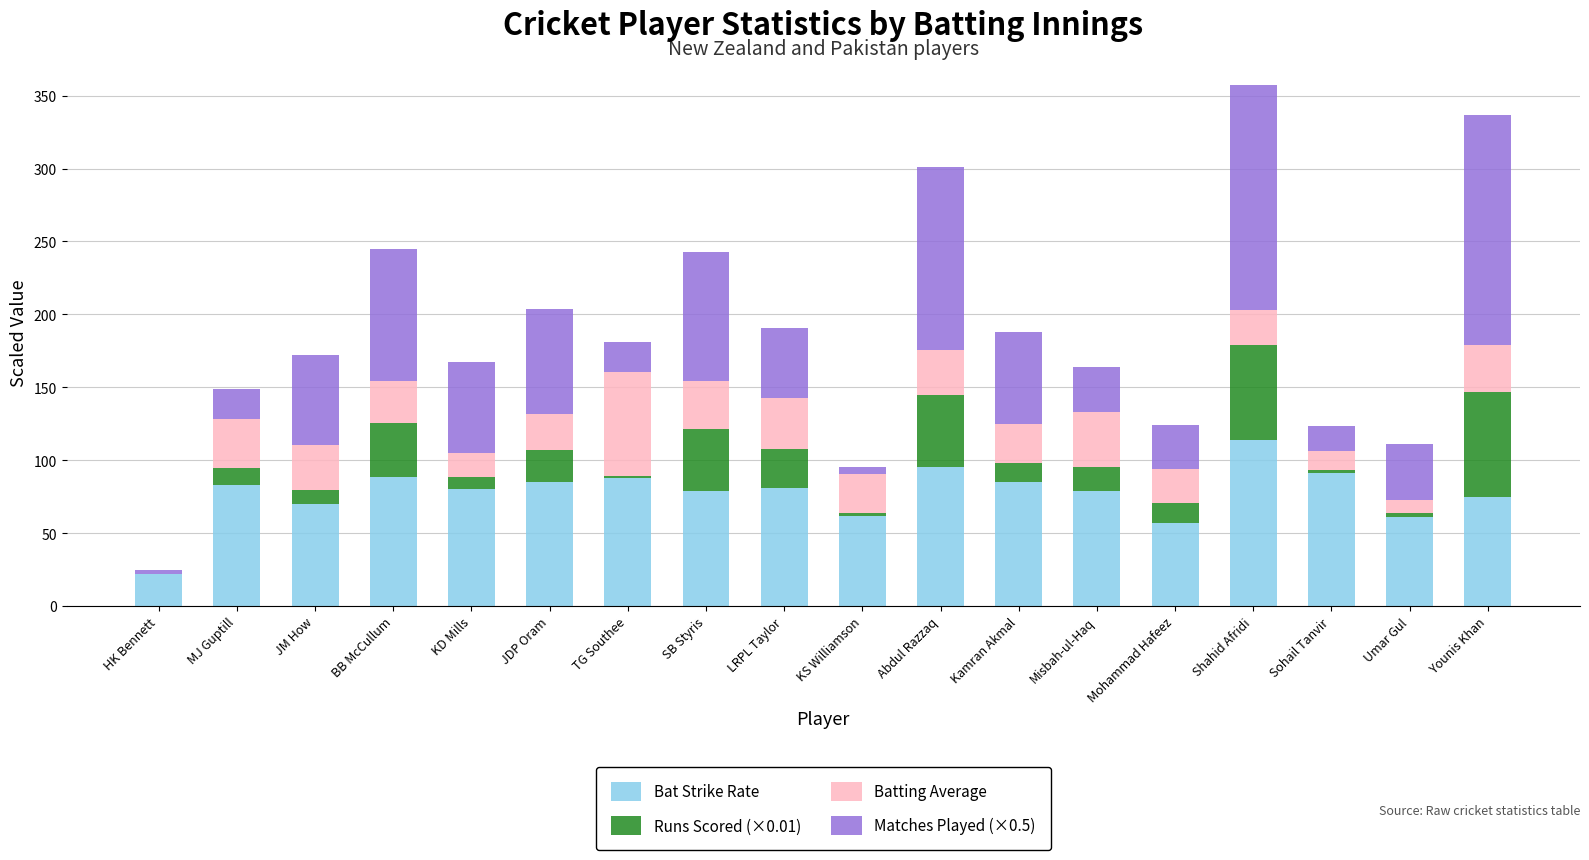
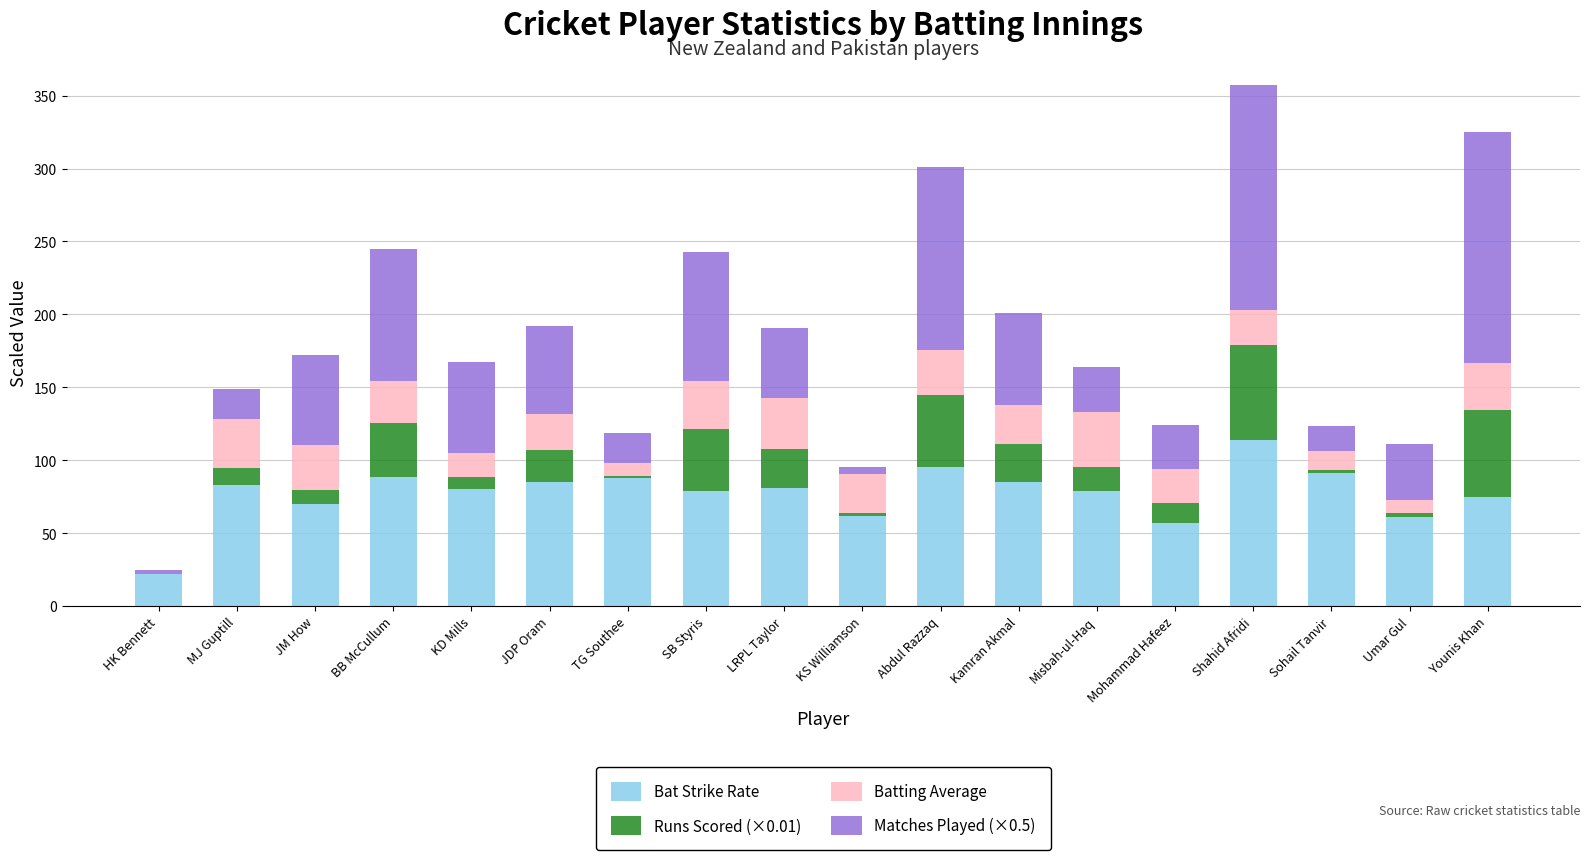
Matches Played (×0.5), JDP Oram: 72 -> 60
Batting Average, TG Southee: 71 -> 9
Runs Scored (×0.01), Kamran Akmal: 13 -> 26
Runs Scored (×0.01), Younis Khan: 71 -> 59
